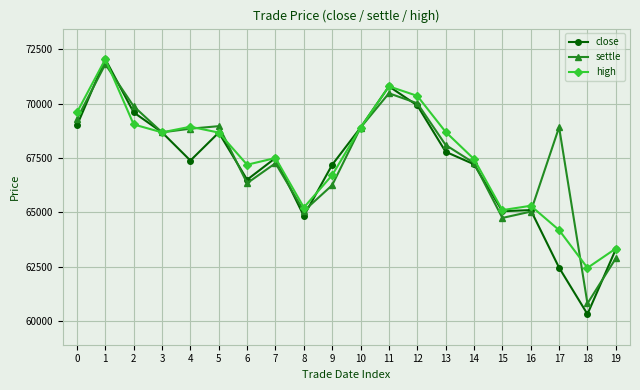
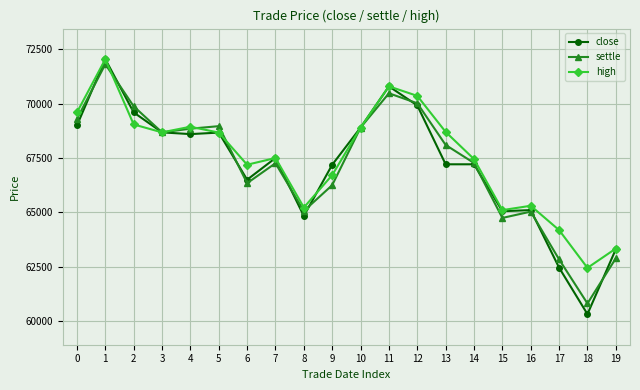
close, 4: 67400 -> 68600
close, 13: 67800 -> 67200
settle, 17: 68900 -> 62800
